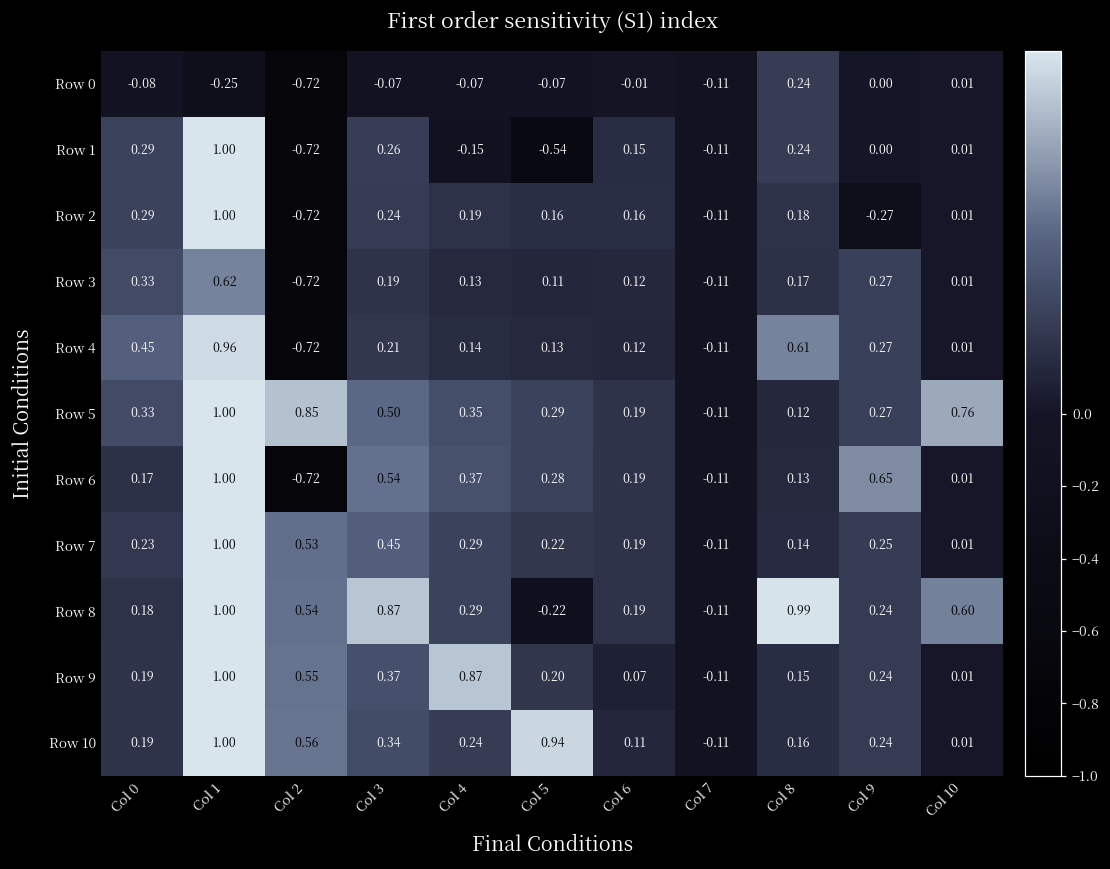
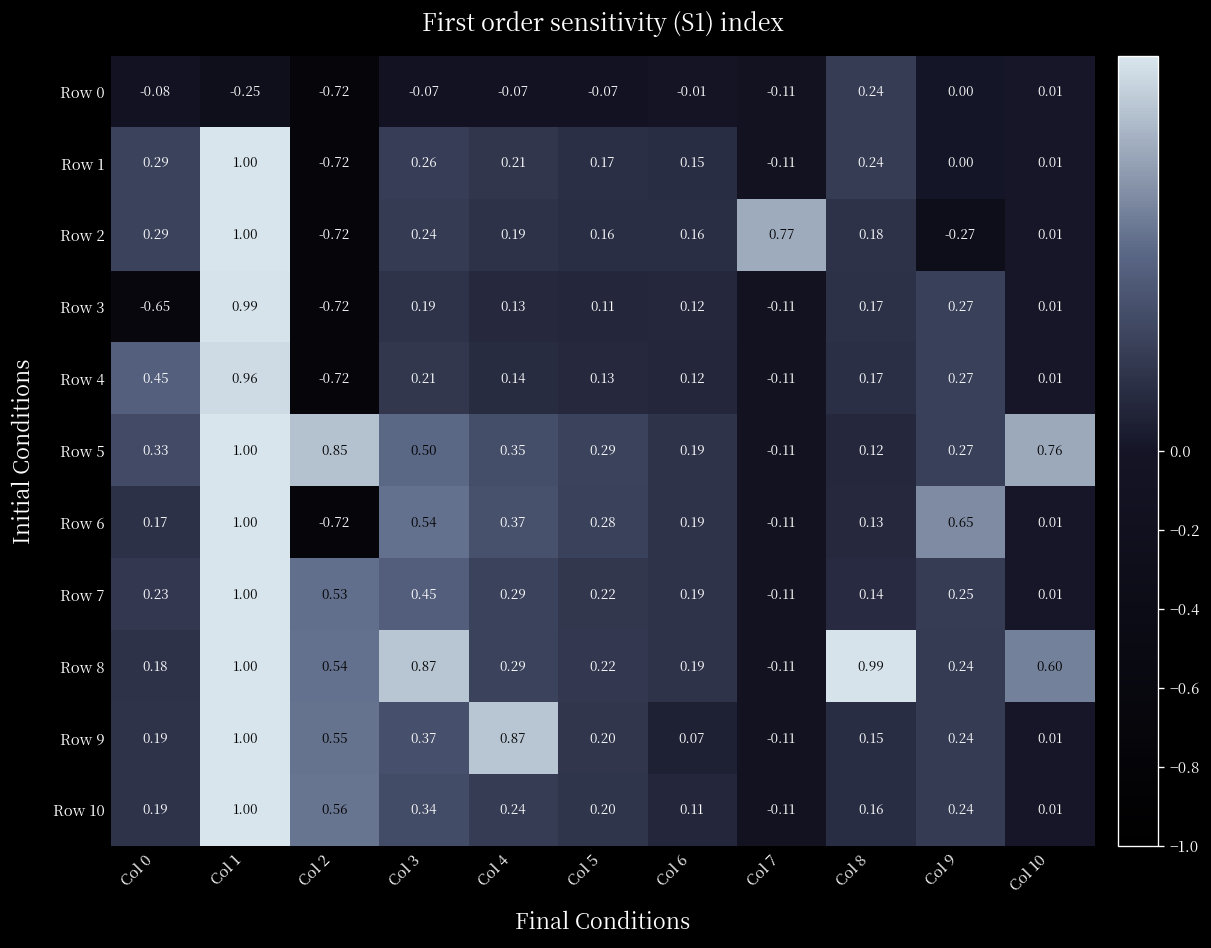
Row 1, Col 4: -0.15 -> 0.21
Row 1, Col 5: -0.54 -> 0.17
Row 2, Col 7: -0.11 -> 0.77
Row 3, Col 0: 0.33 -> -0.65
Row 3, Col 1: 0.62 -> 0.99
Row 4, Col 8: 0.61 -> 0.17
Row 8, Col 5: -0.22 -> 0.22
Row 10, Col 5: 0.94 -> 0.20
